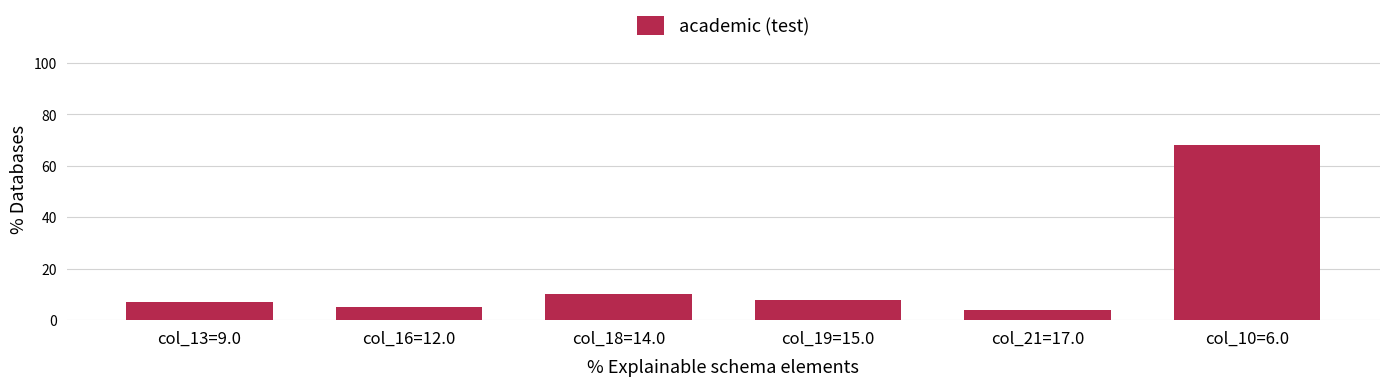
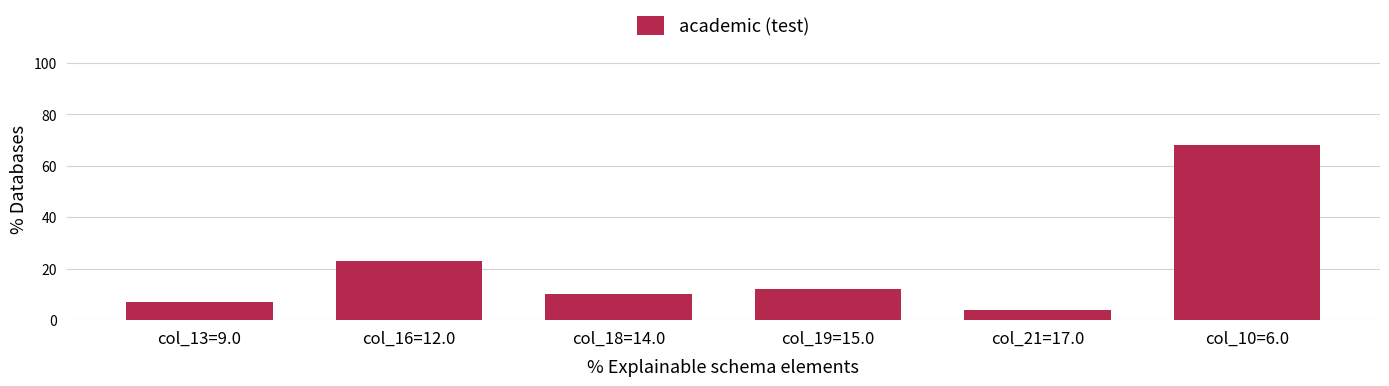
col_16=12.0: 5 -> 23
col_19=15.0: 8 -> 12
